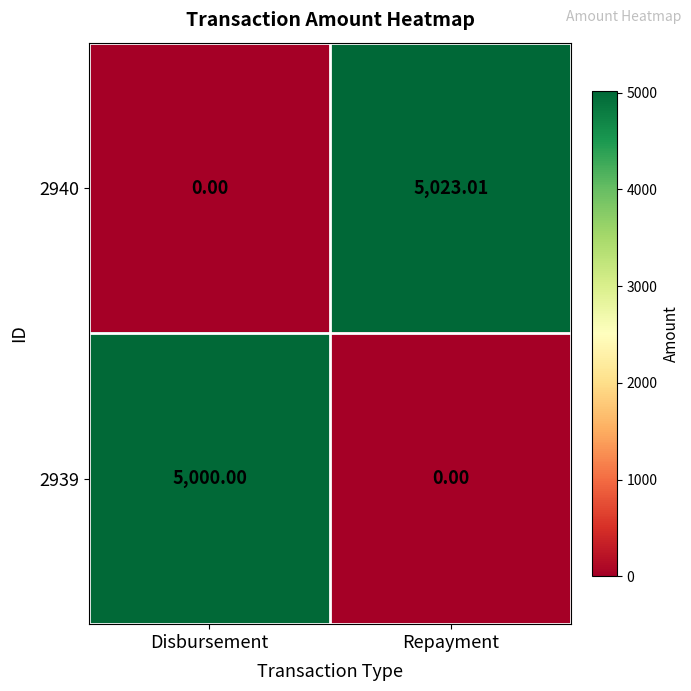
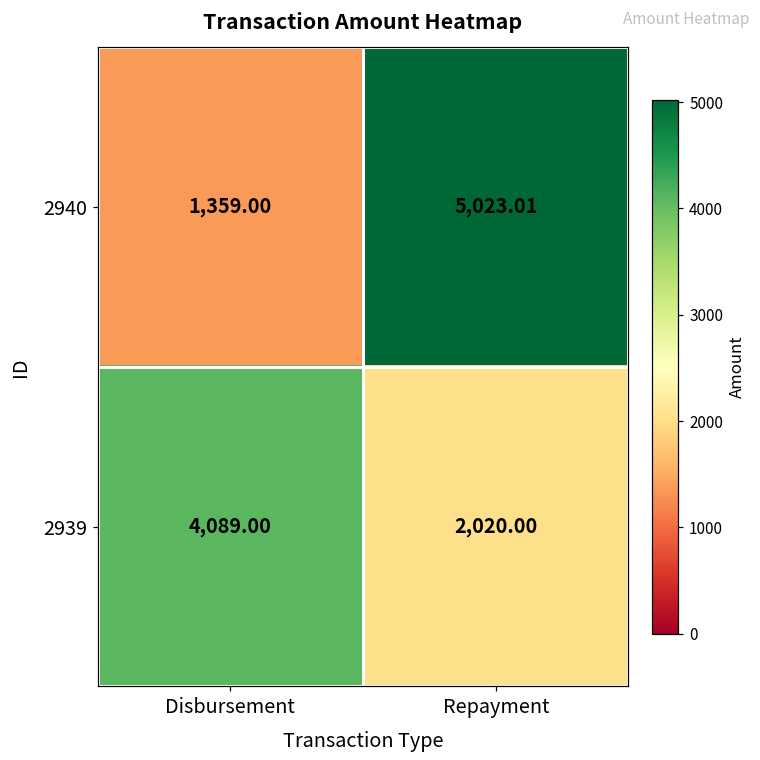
2940, Disbursement: 0.00 -> 1,359.00
2939, Disbursement: 5,000.00 -> 4,089.00
2939, Repayment: 0.00 -> 2,020.00
